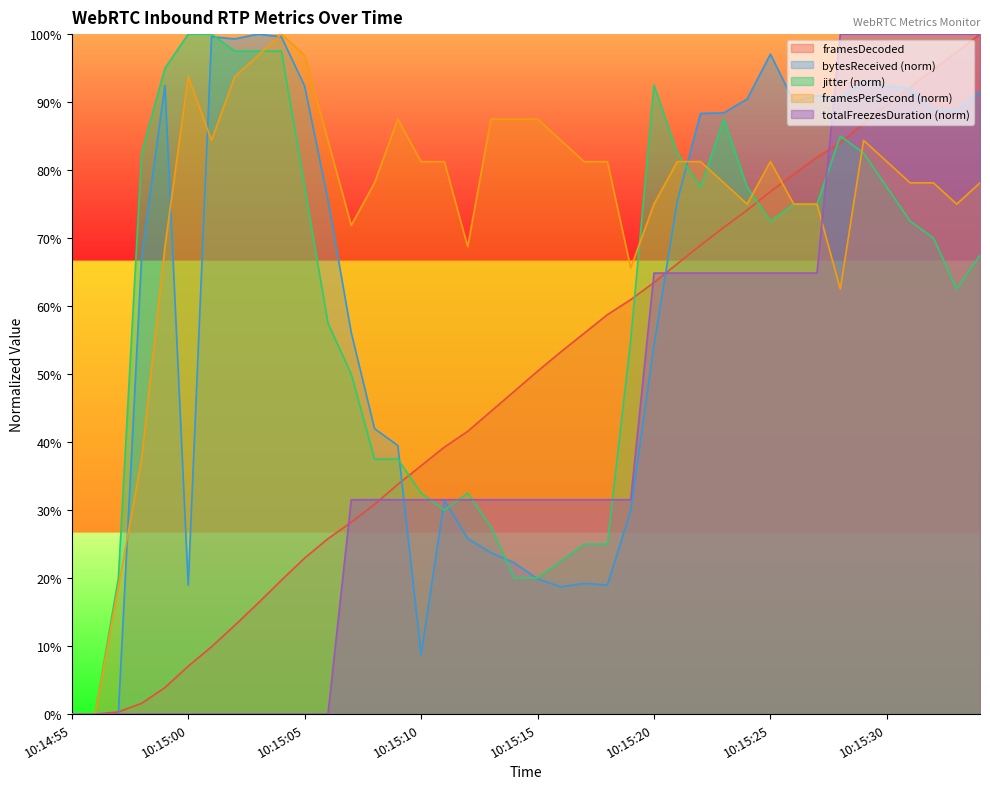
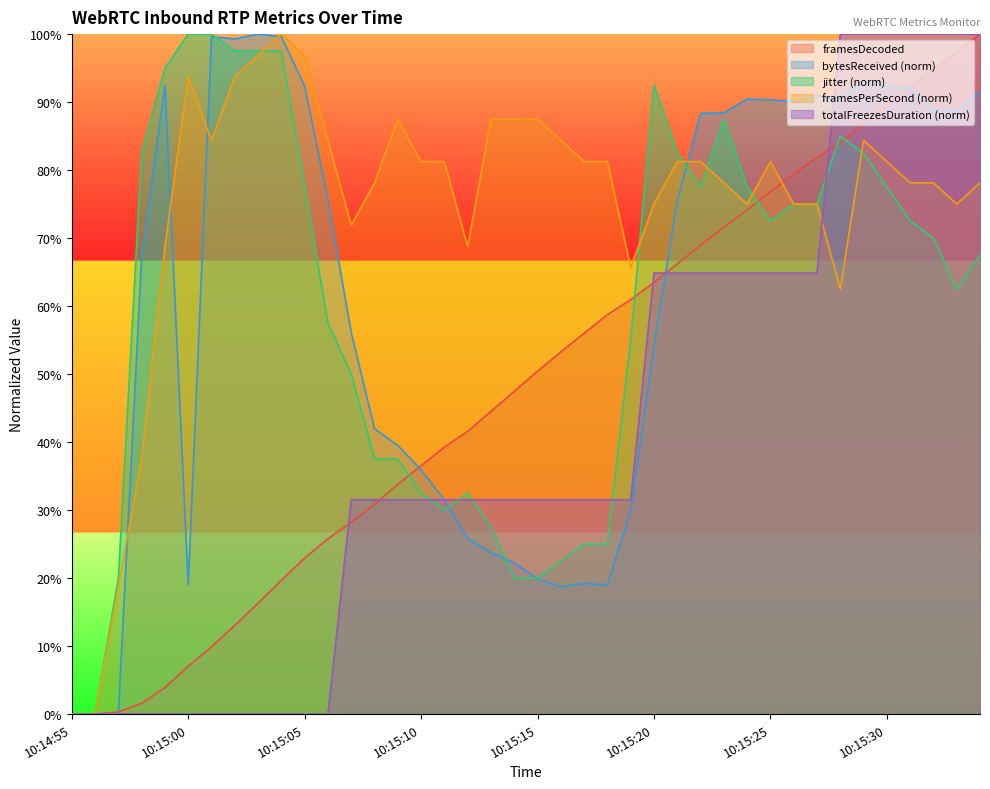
bytesReceived (norm), 10:15:10: 9% -> 36%
bytesReceived (norm), 10:15:25: 97% -> 90%
